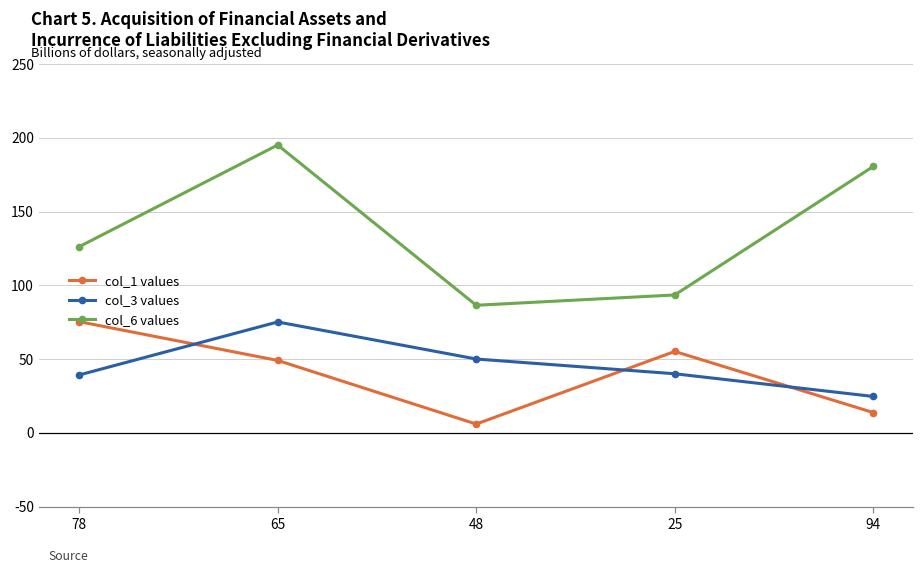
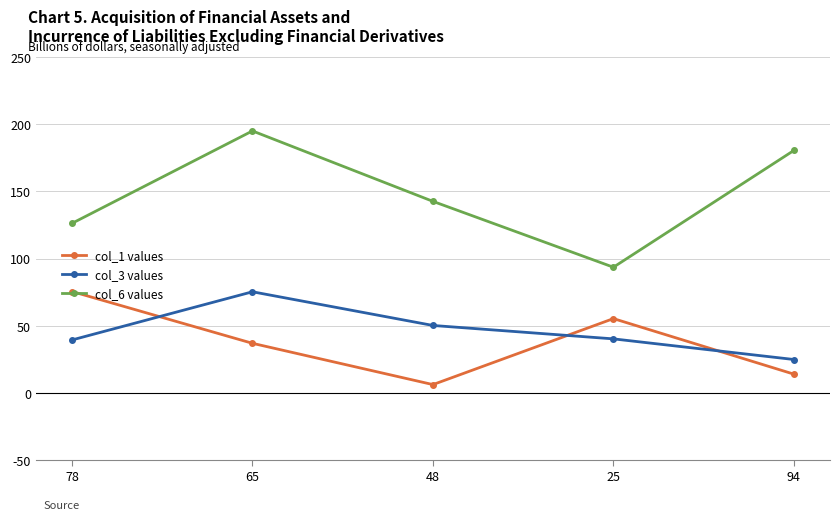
col_1 values, 65: 49 -> 37
col_6 values, 48: 87 -> 143
